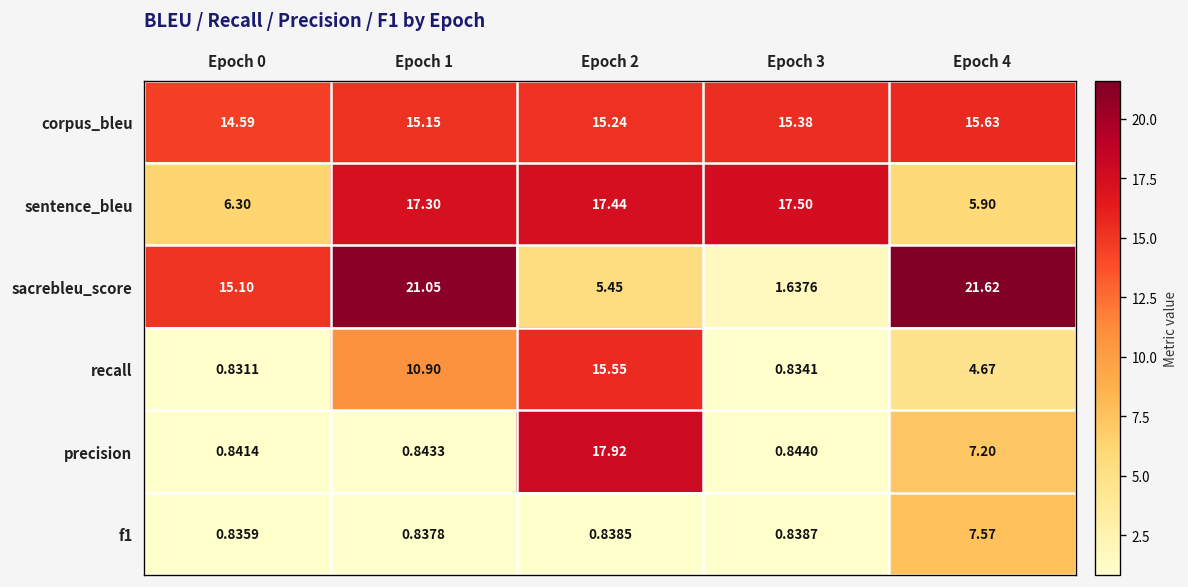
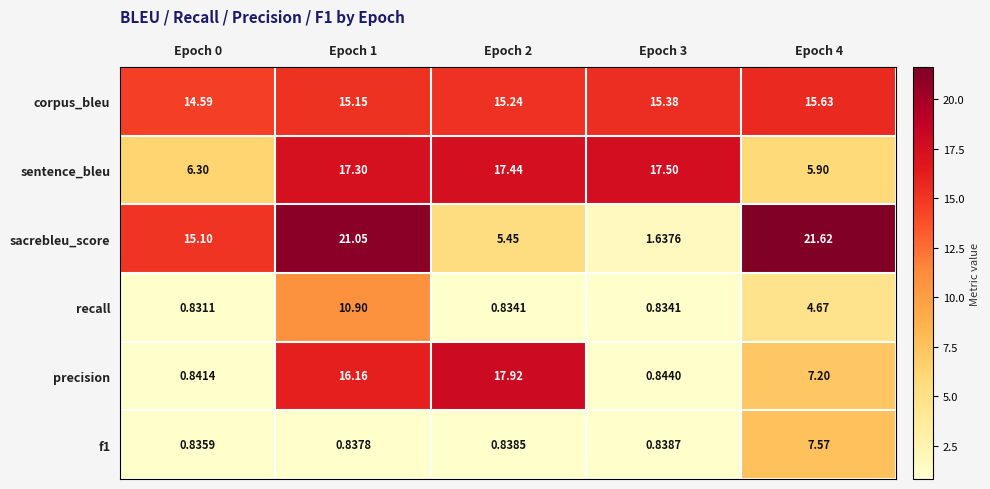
recall, Epoch 2: 15.55 -> 0.8341
precision, Epoch 1: 0.8433 -> 16.16
